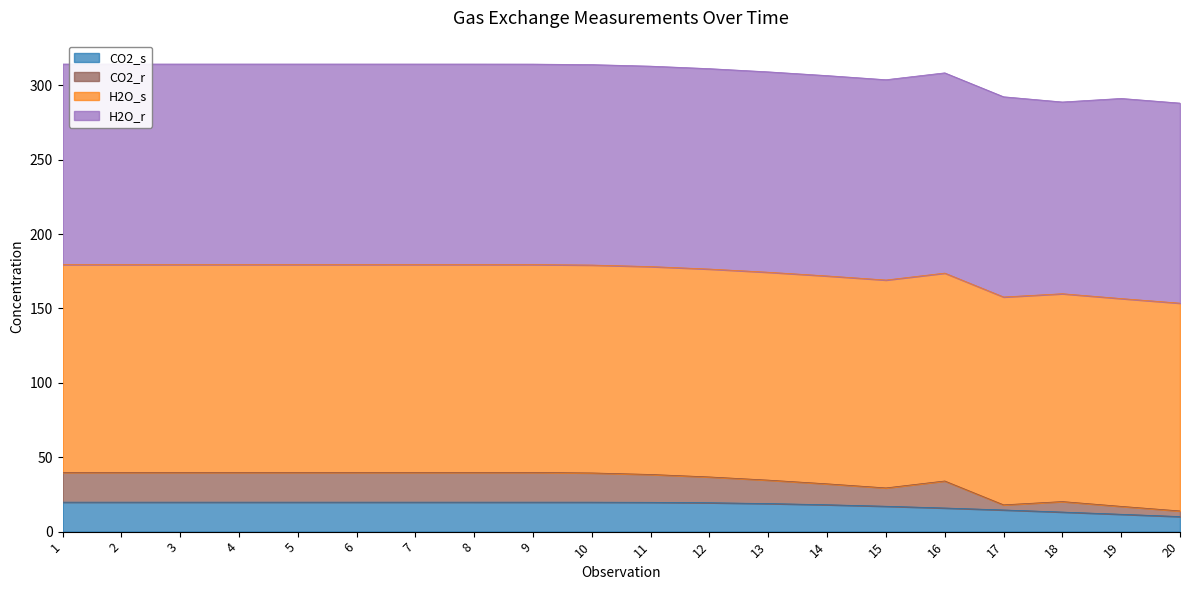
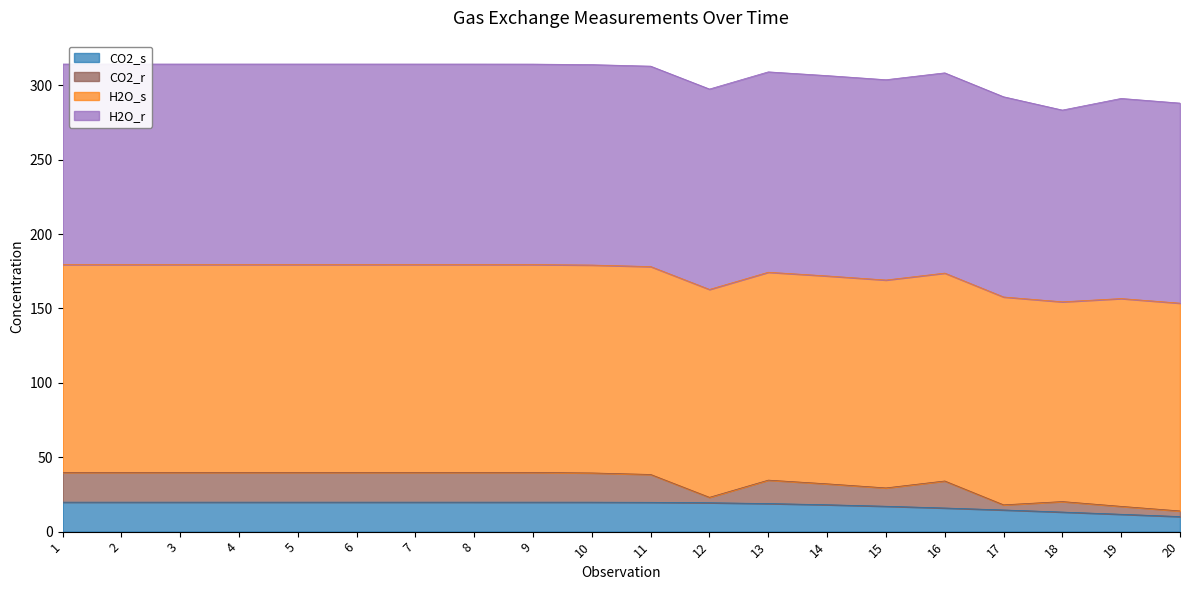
CO2_r, 12: 17 -> 4
H2O_s, 18: 140 -> 134
